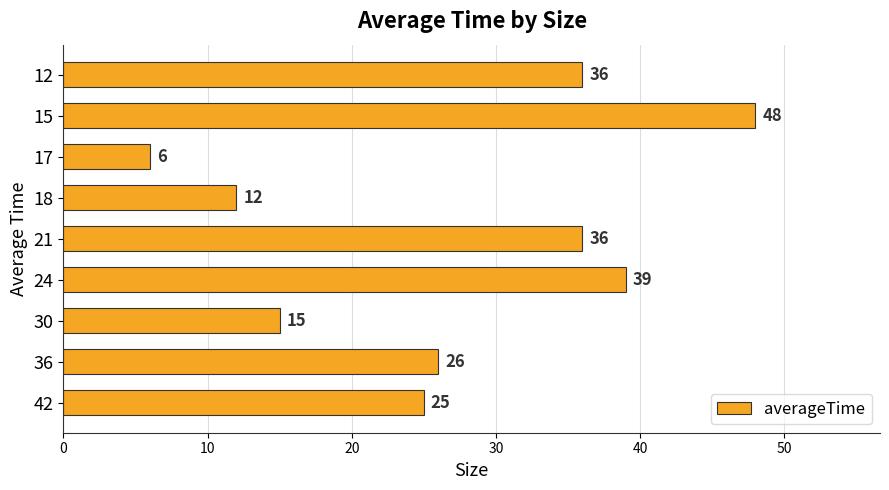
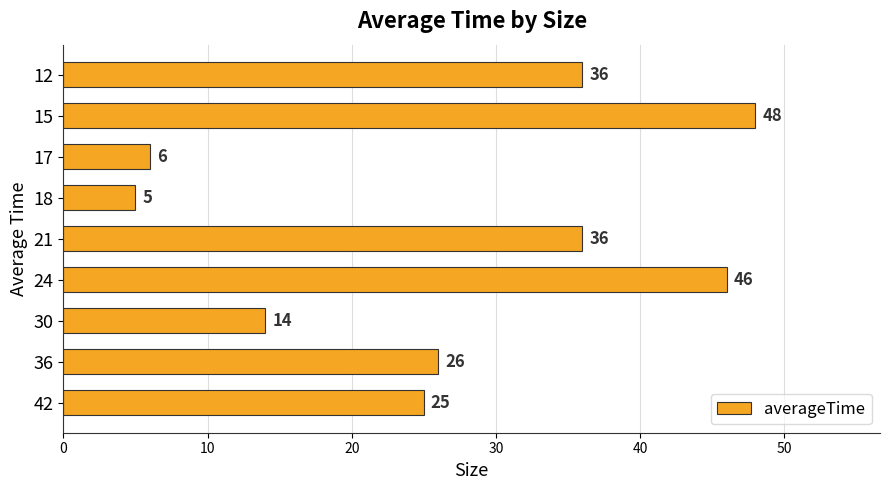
18: 12 -> 5
24: 39 -> 46
30: 15 -> 14
